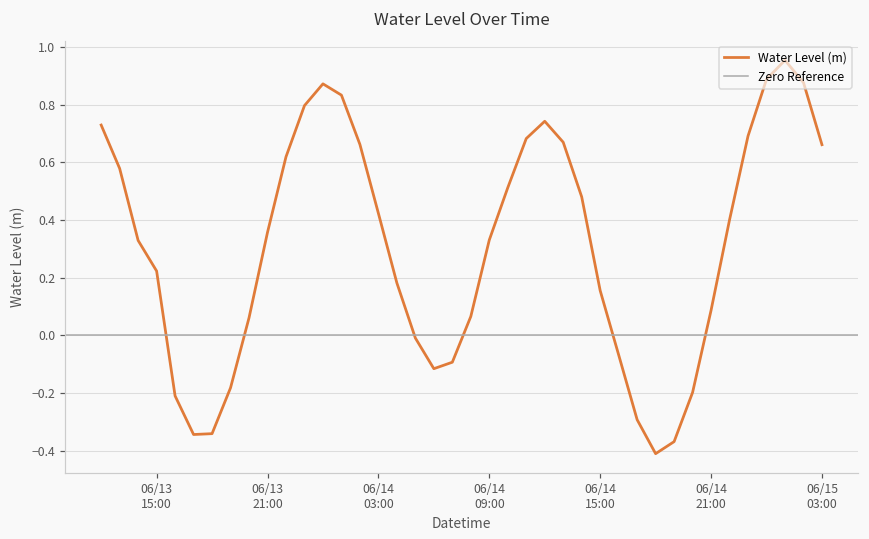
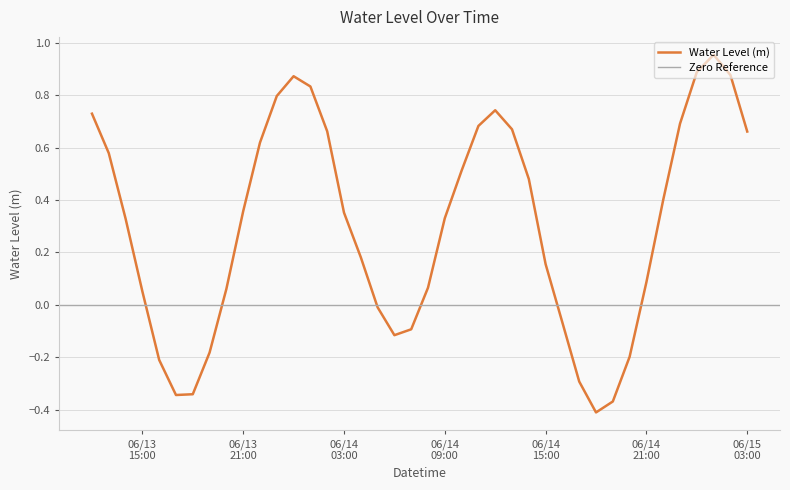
06/13 15:00: 0.22 -> 0.05
06/14 03:00: 0.42 -> 0.35
